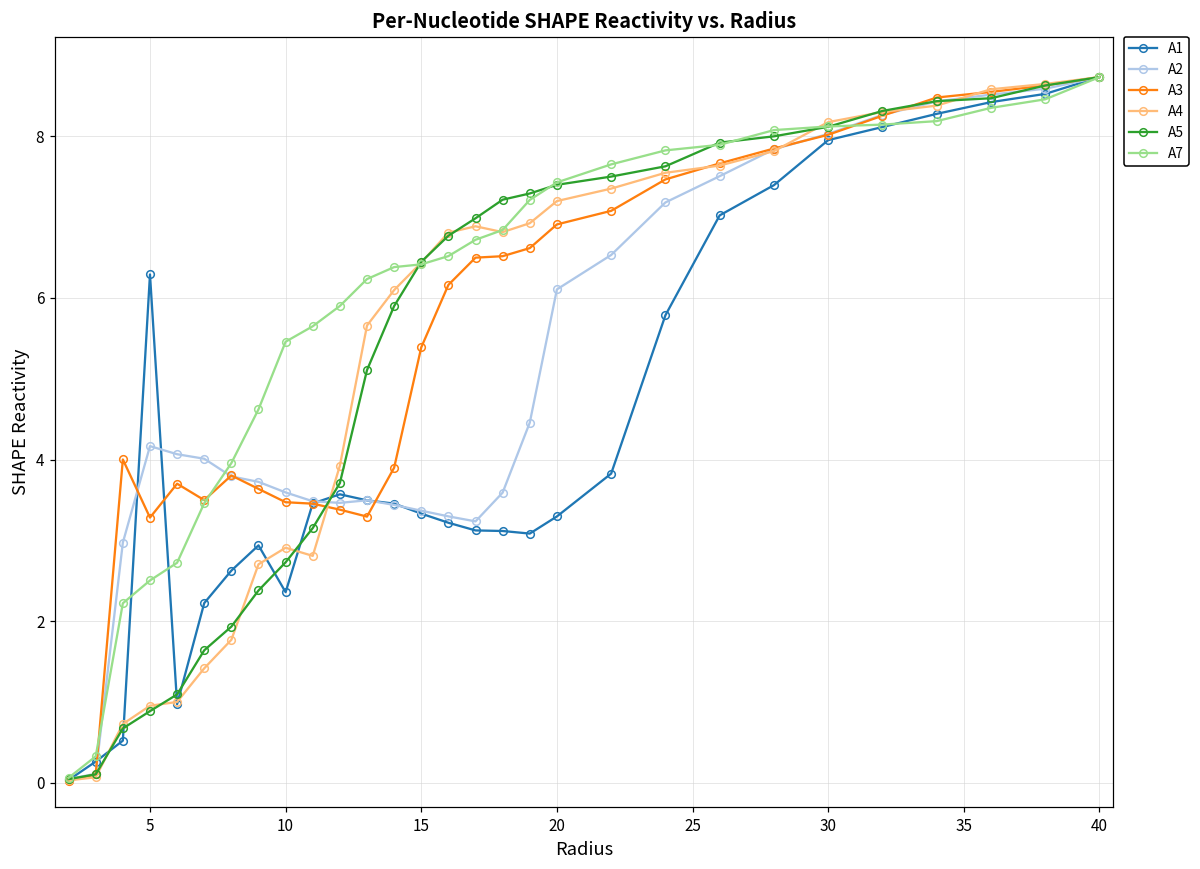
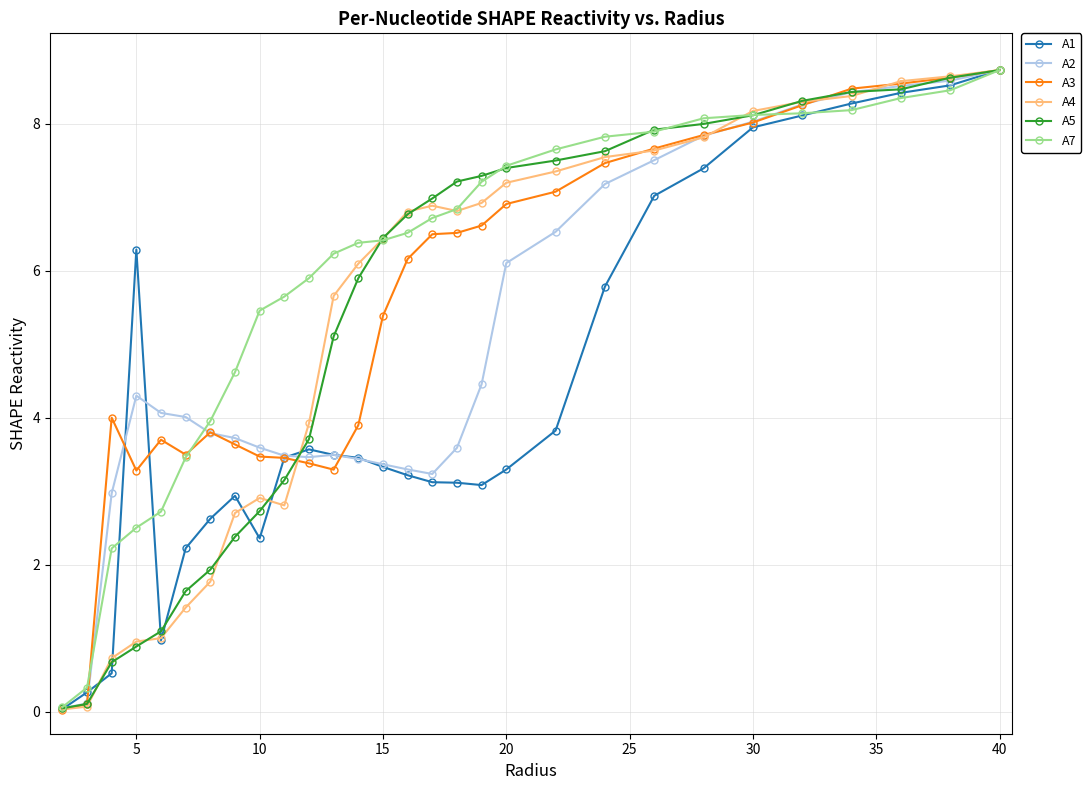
A2, 5: 4.2 -> 4.3
